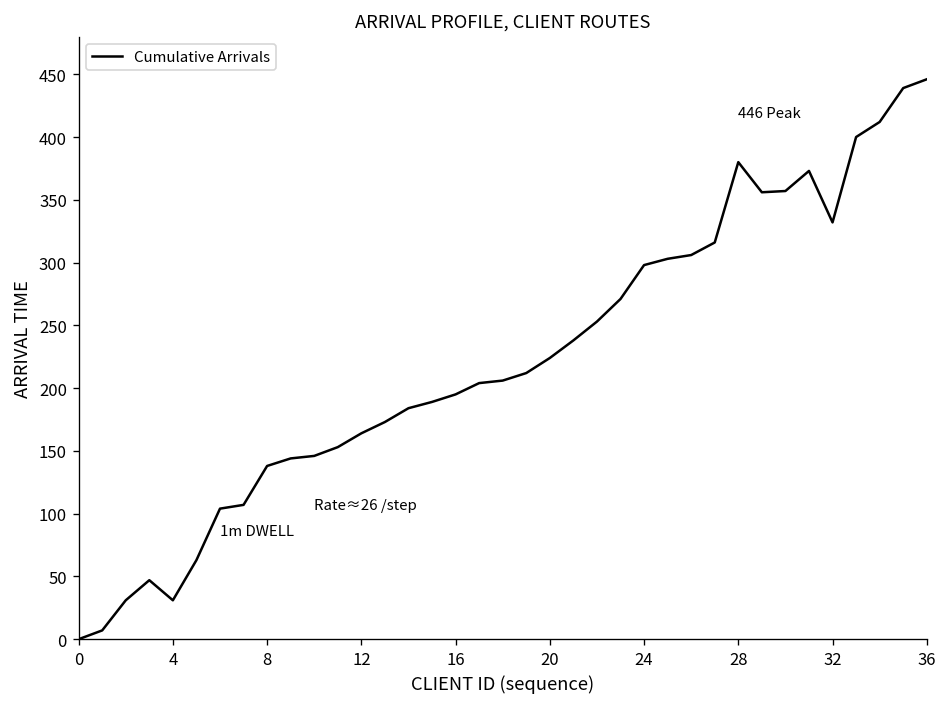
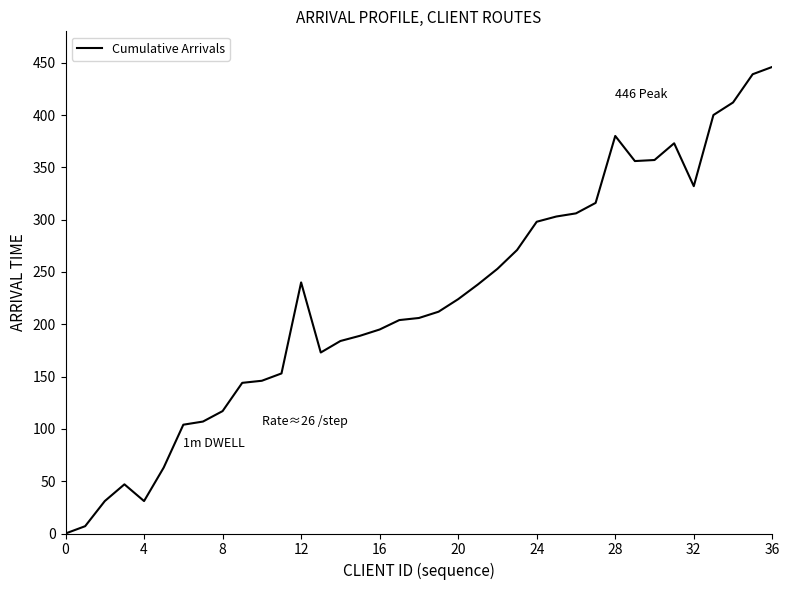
8: 138 -> 117
12: 164 -> 240
